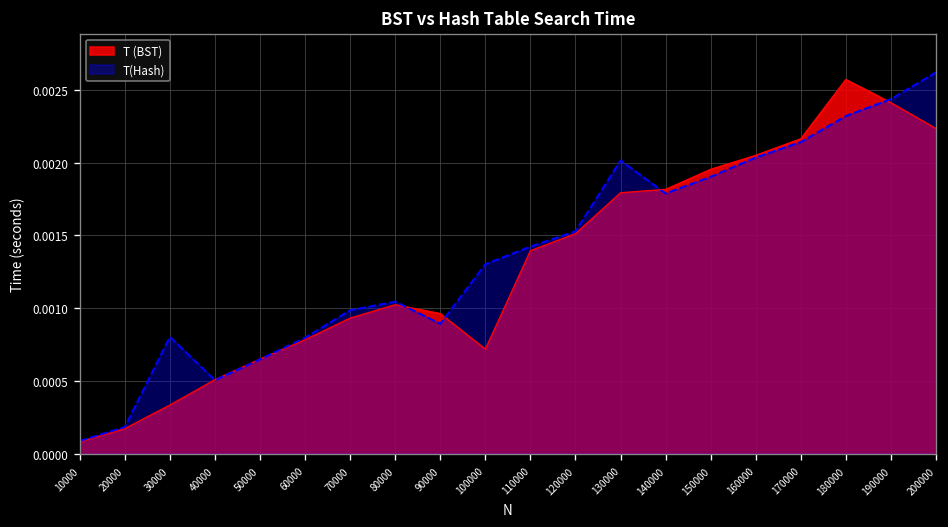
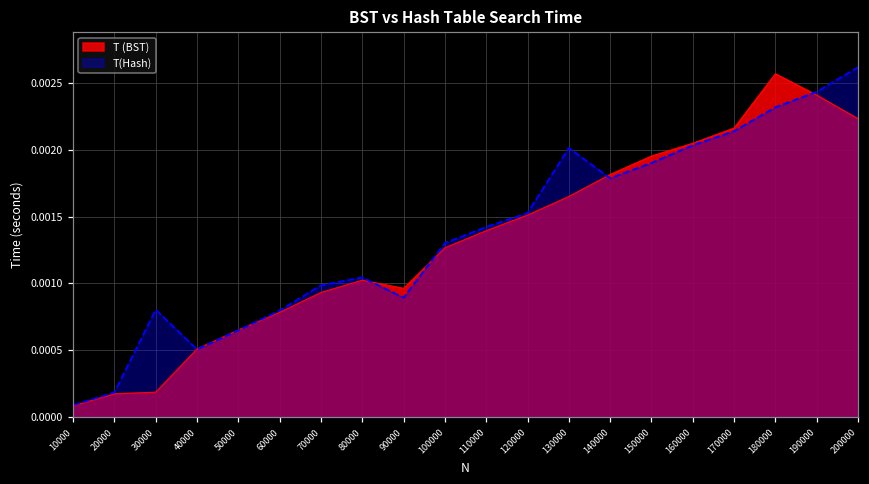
T (BST), 30000: 0.00034 -> 0.00019
T (BST), 100000: 0.00072 -> 0.00127
T (BST), 130000: 0.00179 -> 0.00165
